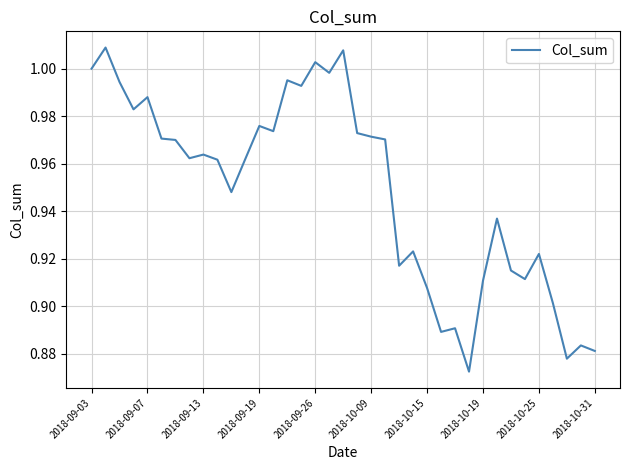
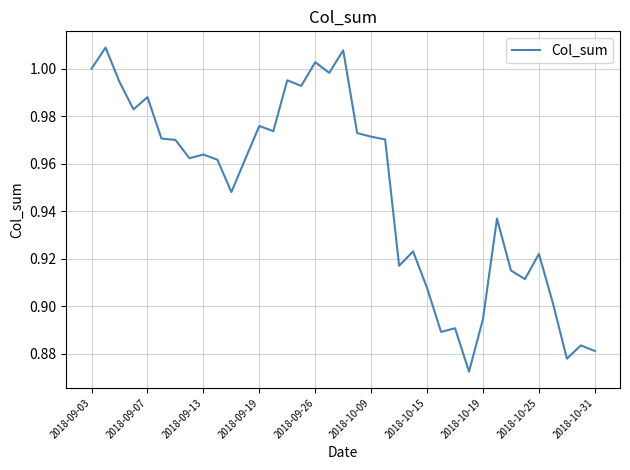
2018-10-19: 0.911 -> 0.895
